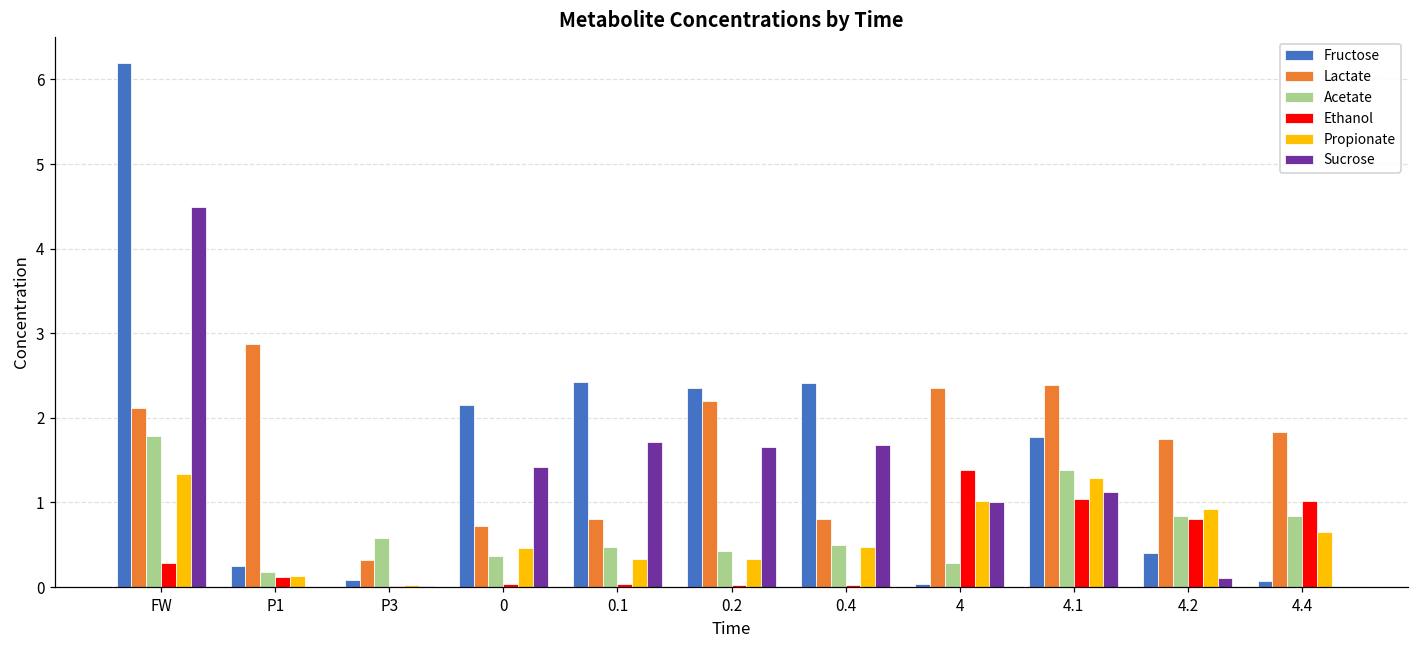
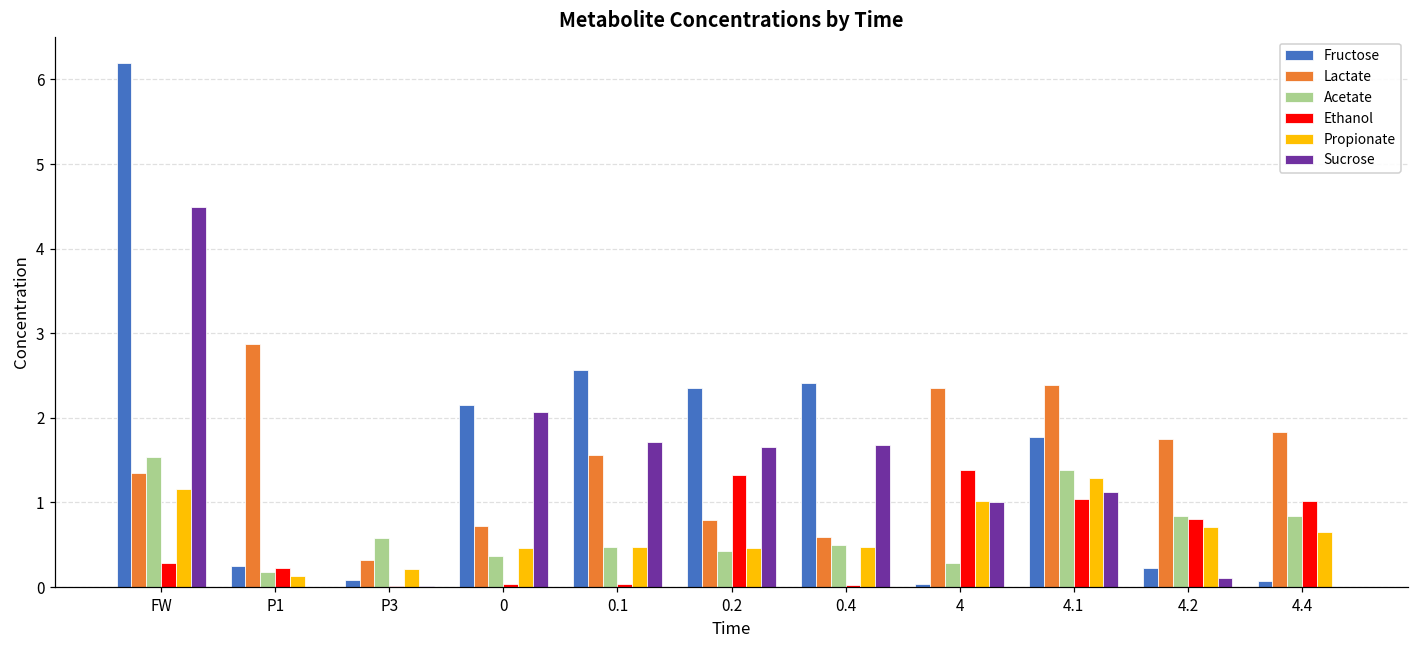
Lactate, FW: 2.1 -> 1.4
Acetate, FW: 1.8 -> 1.5
Propionate, FW: 1.3 -> 1.2
Ethanol, P1: 0.1 -> 0.2
Propionate, P3: 0.0 -> 0.2
Sucrose, 0: 1.4 -> 2.1
Fructose, 0.1: 2.4 -> 2.6
Lactate, 0.1: 0.8 -> 1.6
Propionate, 0.1: 0.3 -> 0.5
Lactate, 0.2: 2.2 -> 0.8
Ethanol, 0.2: 0.0 -> 1.3
Propionate, 0.2: 0.3 -> 0.5
Lactate, 0.4: 0.8 -> 0.6
Fructose, 4.2: 0.4 -> 0.2
Propionate, 4.2: 0.9 -> 0.7
